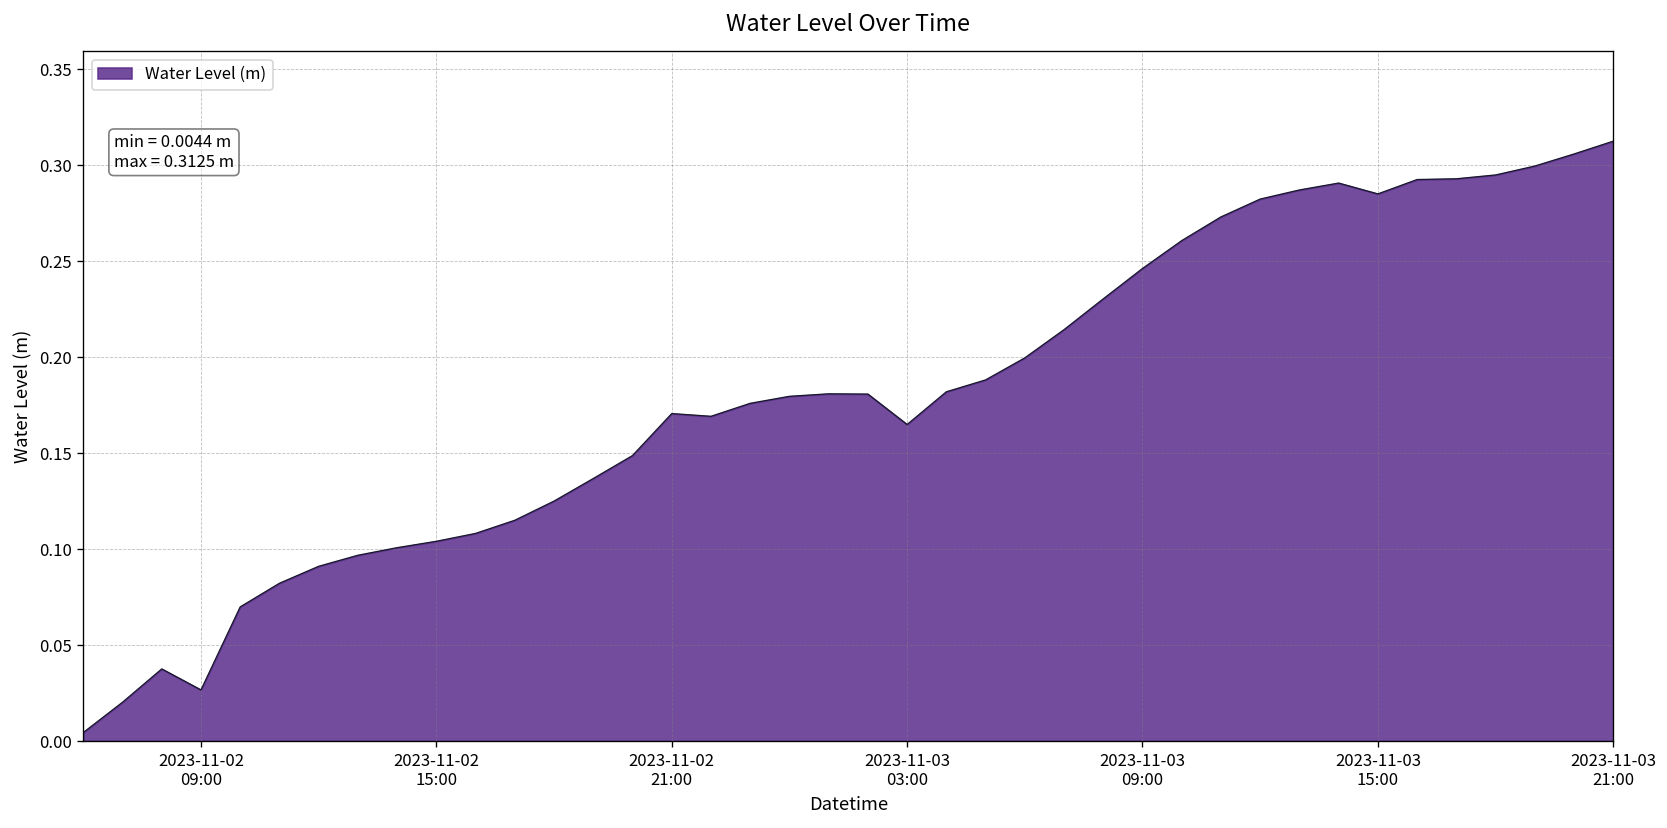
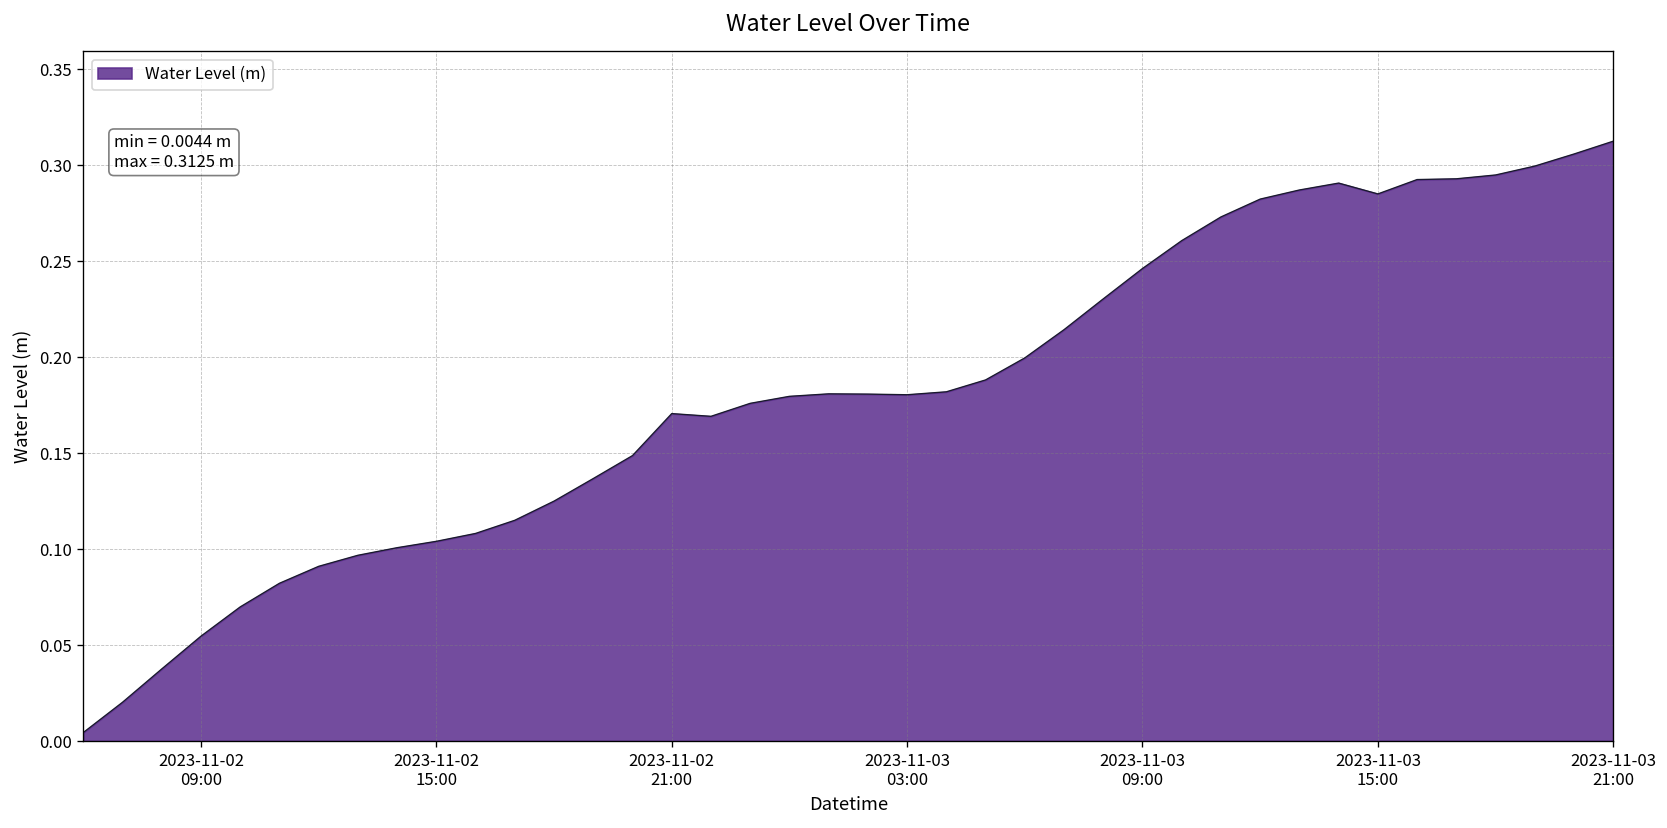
2023-11-02 09:00: 0.027 -> 0.055
2023-11-03 03:00: 0.165 -> 0.180
